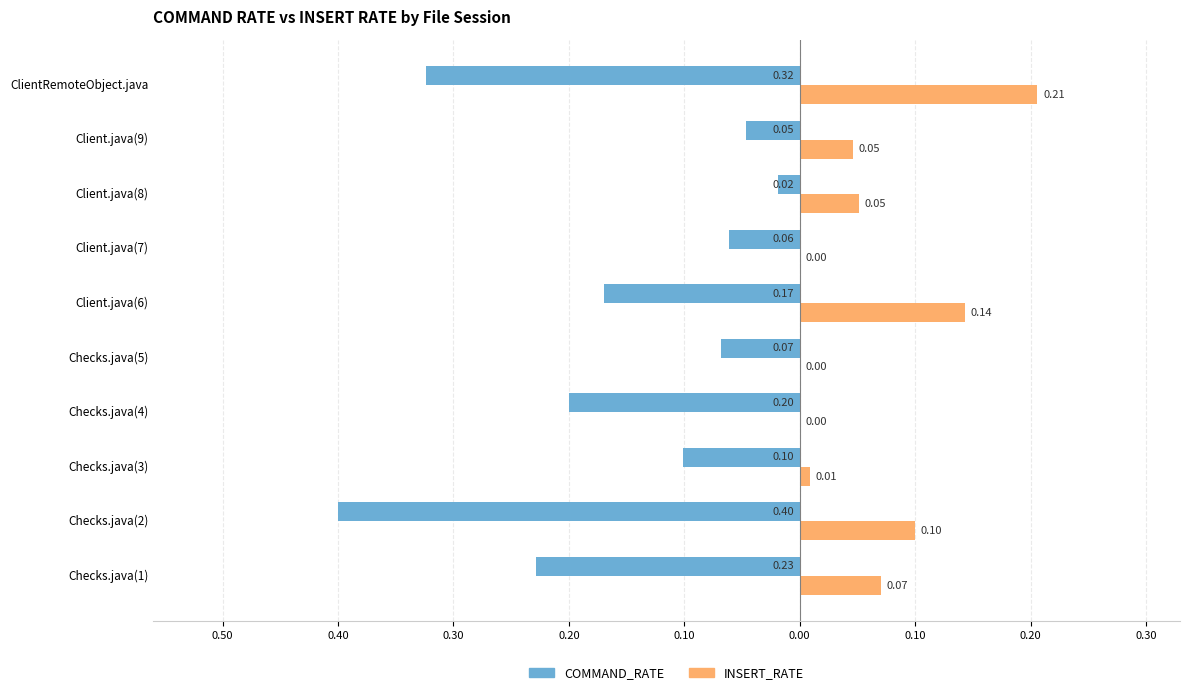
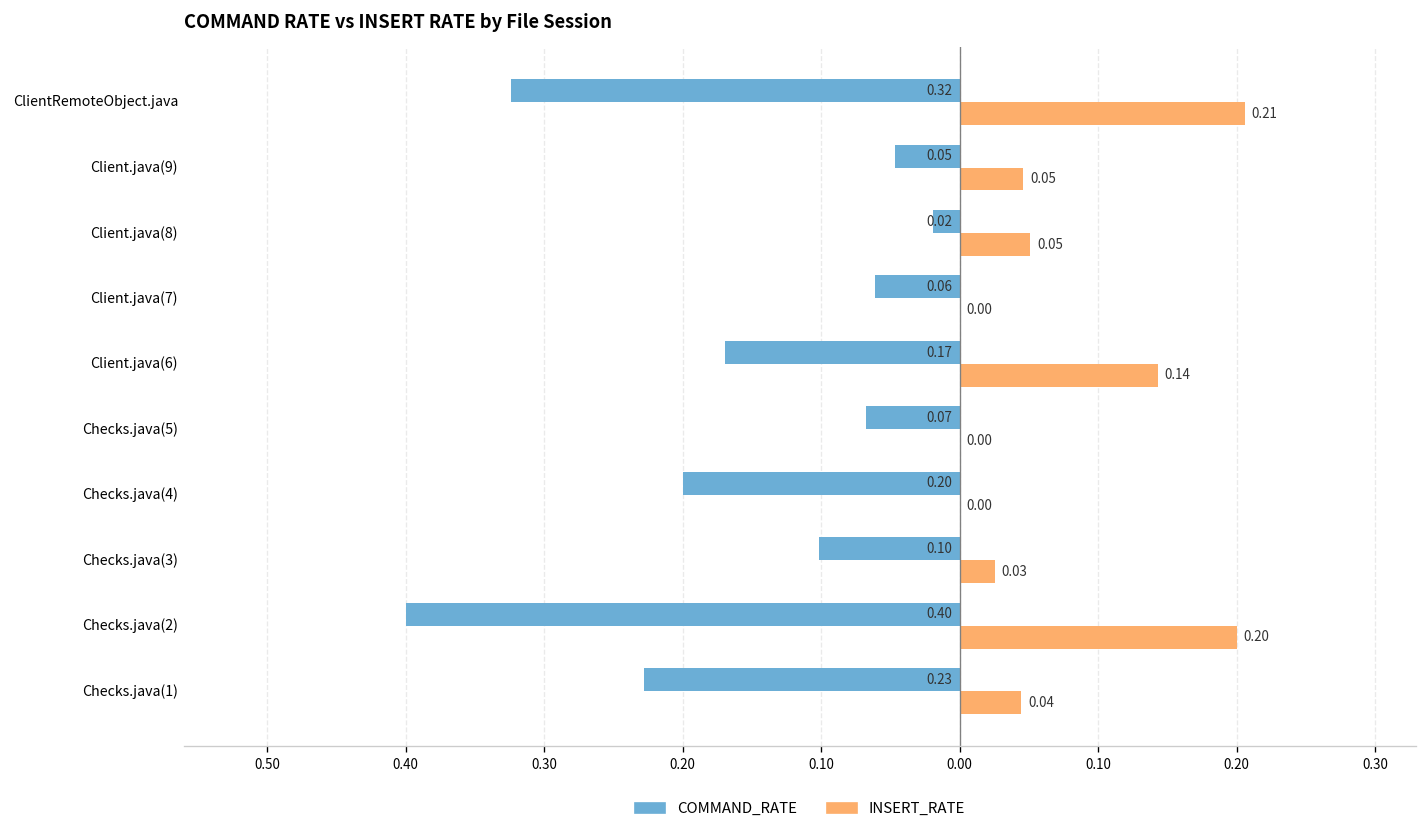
INSERT_RATE, Checks.java(3): 0.01 -> 0.03
INSERT_RATE, Checks.java(2): 0.10 -> 0.20
INSERT_RATE, Checks.java(1): 0.07 -> 0.04
